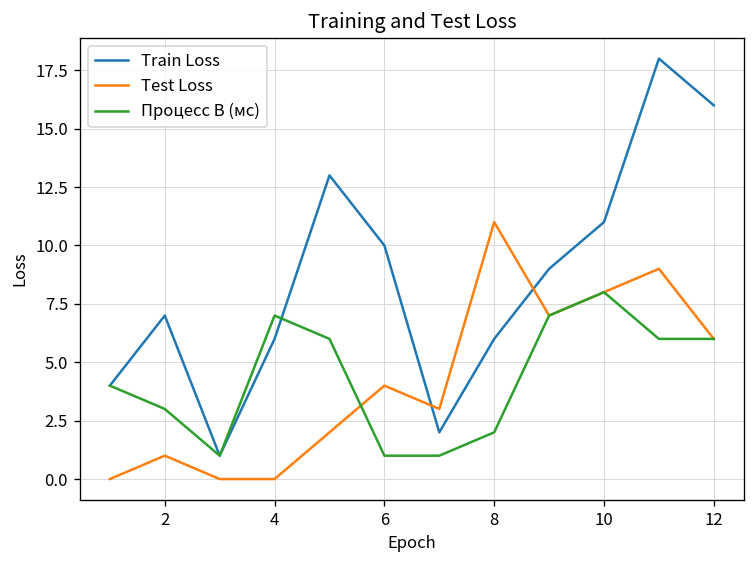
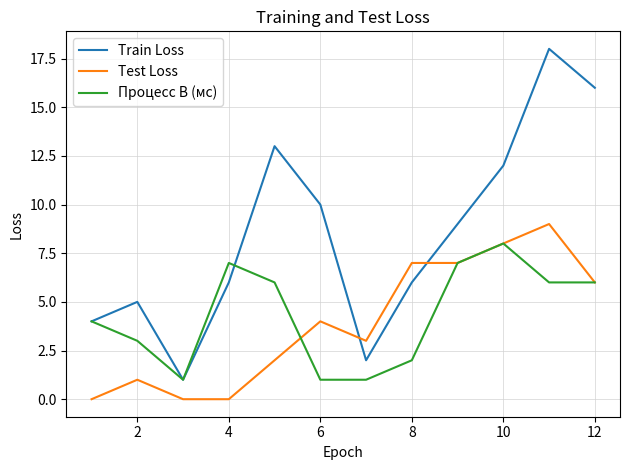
Train Loss, 2: 7 -> 5
Test Loss, 8: 11 -> 7
Train Loss, 10: 11 -> 12
